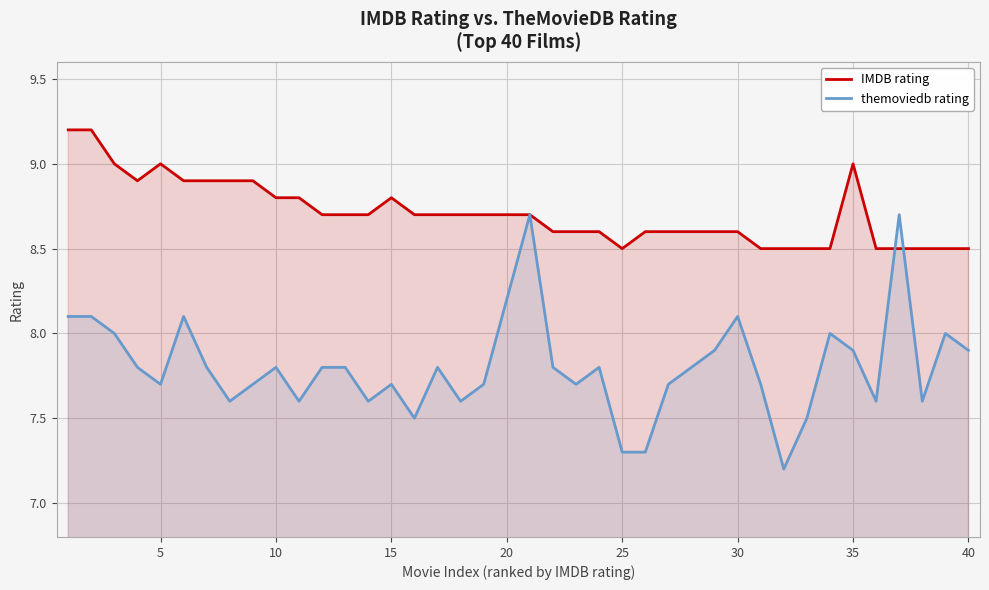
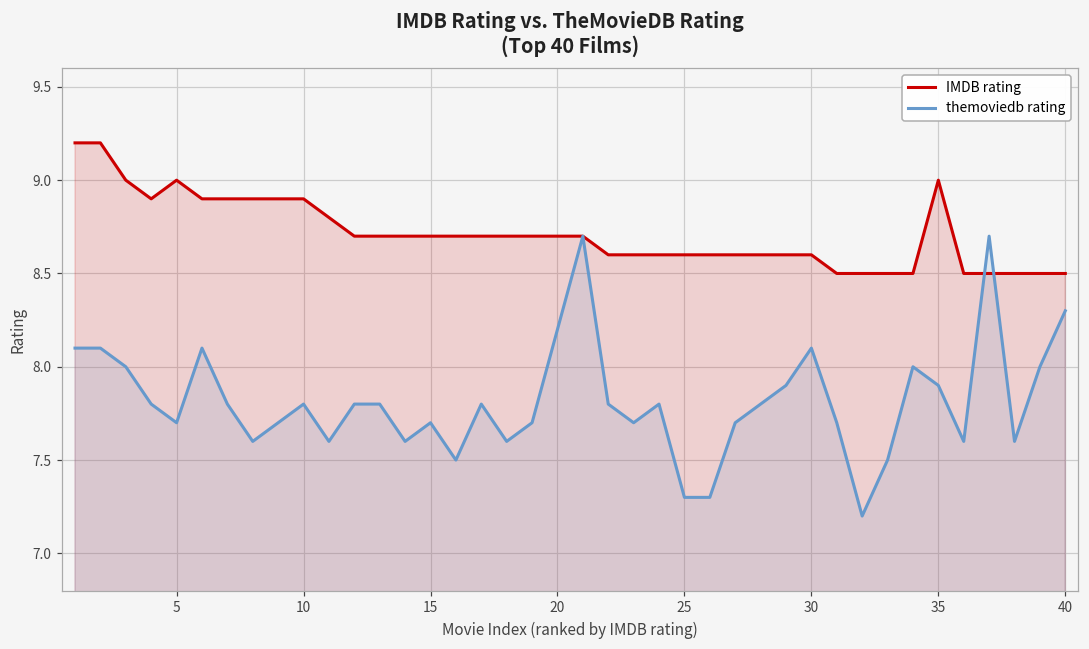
IMDB rating, 10: 8.8 -> 8.9
IMDB rating, 15: 8.8 -> 8.7
IMDB rating, 25: 8.5 -> 8.6
themoviedb rating, 40: 7.9 -> 8.3
